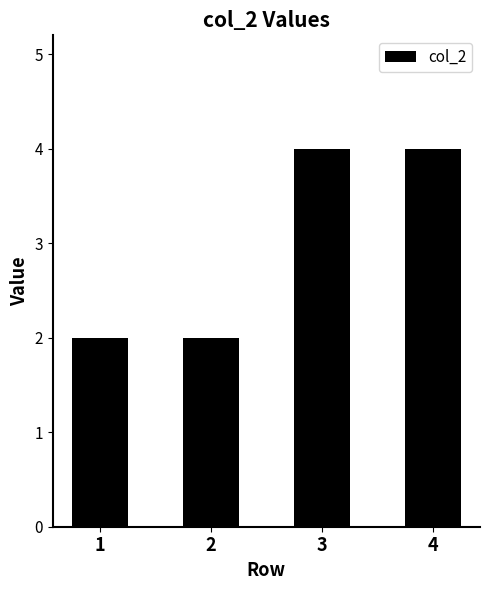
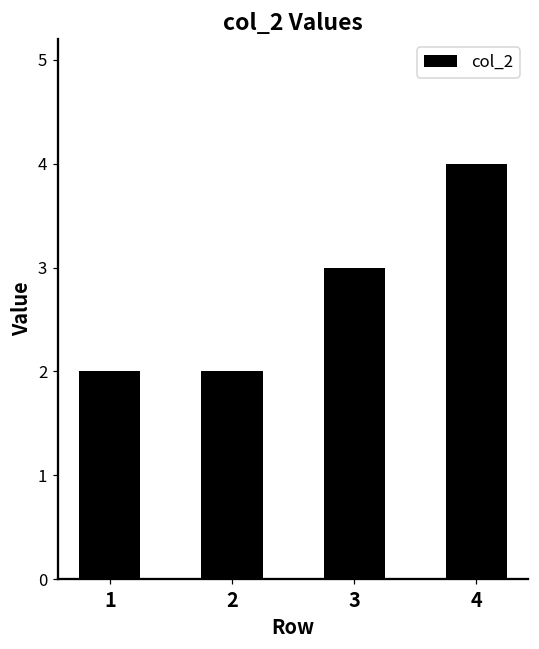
3: 4 -> 3
